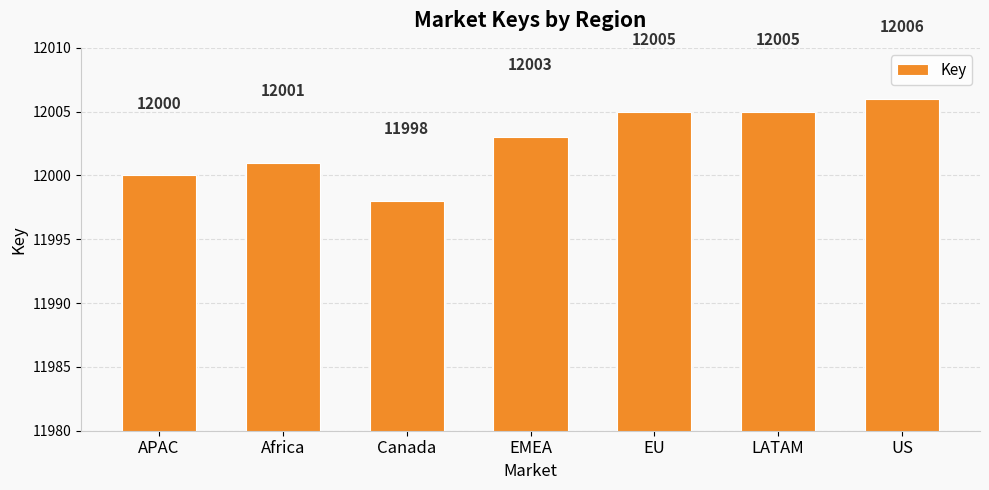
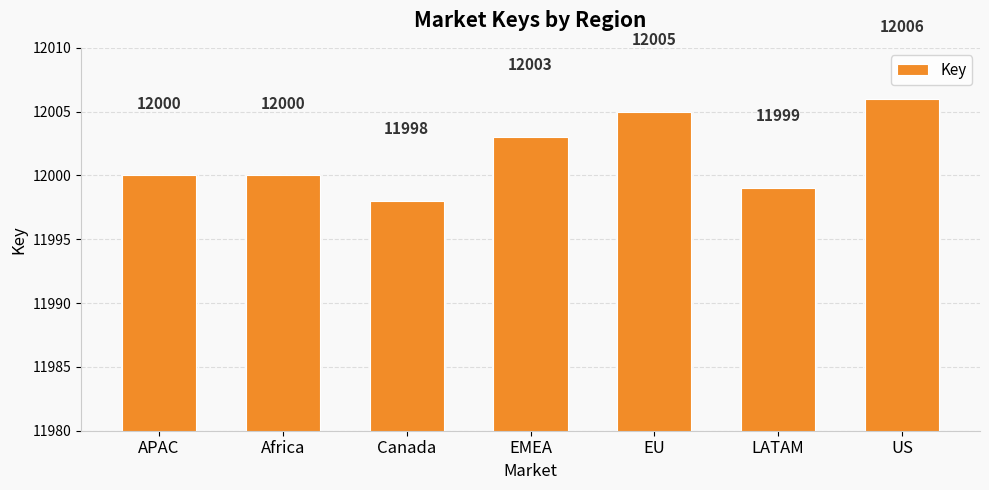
Africa: 12001 -> 12000
LATAM: 12005 -> 11999
